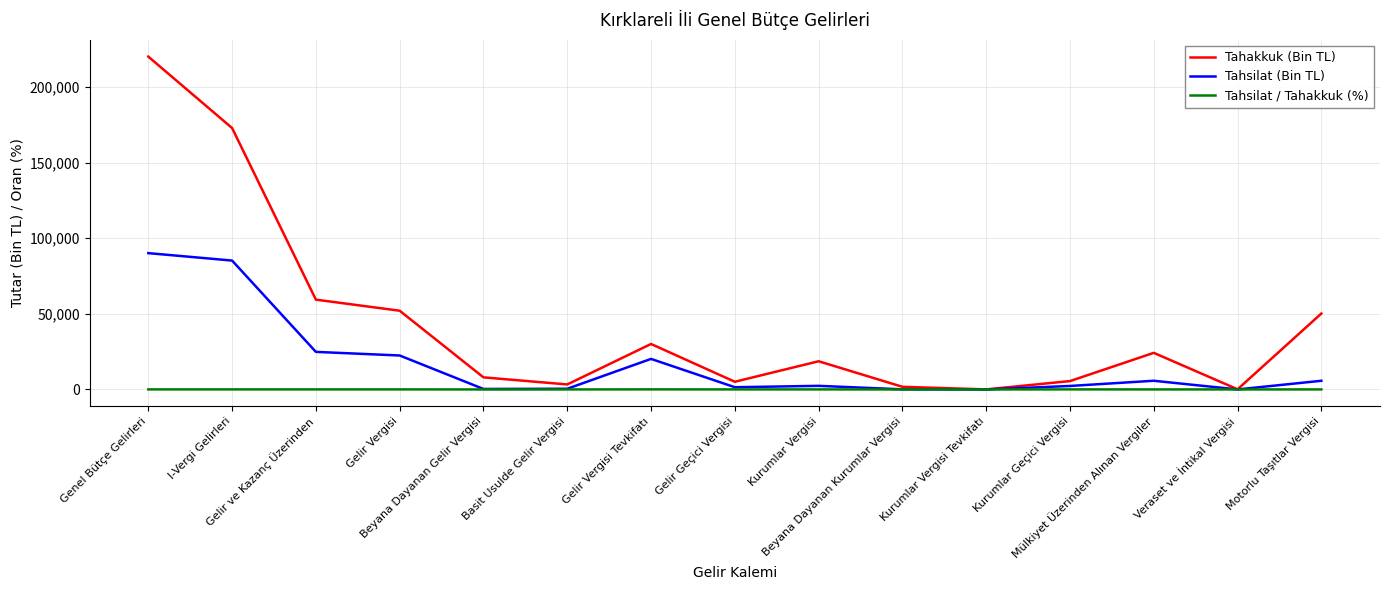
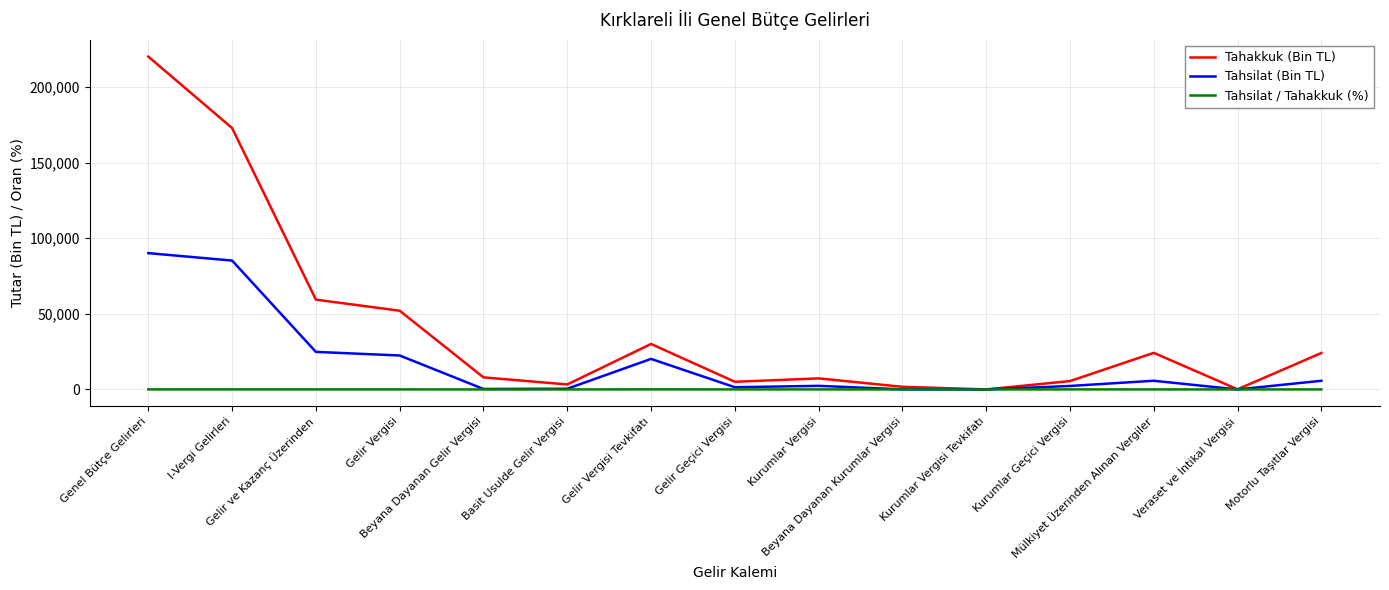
Tahakkuk (Bin TL), Kurumlar Vergisi: 19,000 -> 7,000
Tahakkuk (Bin TL), Motorlu Taşıtlar Vergisi: 50,000 -> 24,000
